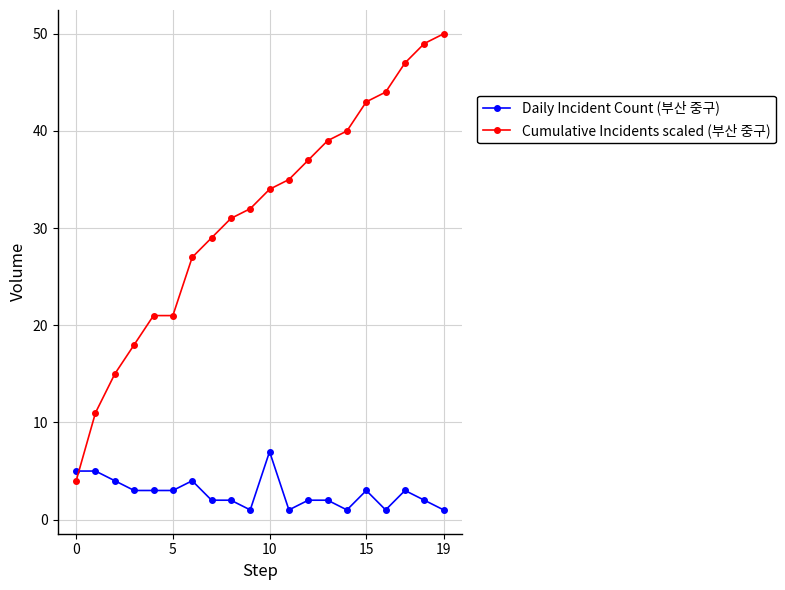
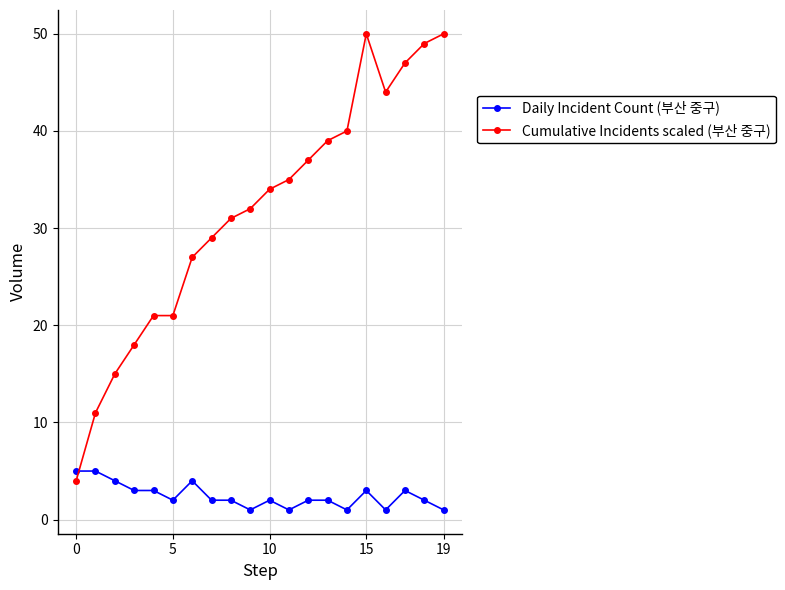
Daily Incident Count (부산 중구), 5: 3 -> 2
Daily Incident Count (부산 중구), 10: 7 -> 2
Cumulative Incidents scaled (부산 중구), 15: 43 -> 50
